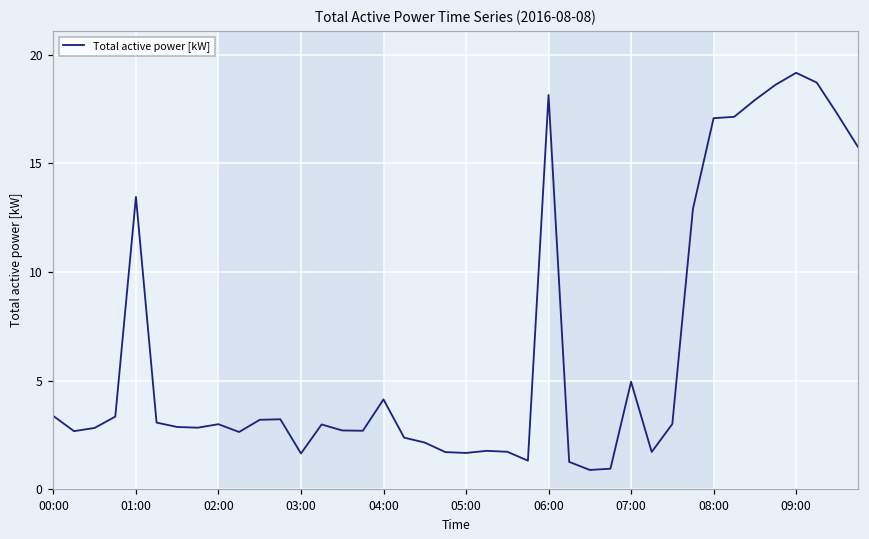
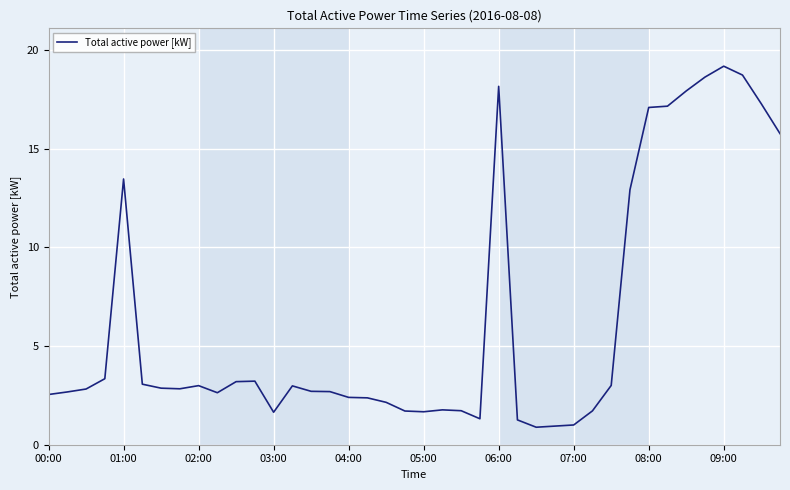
00:00: 3.4 -> 2.5
04:00: 4.1 -> 2.4
07:00: 4.9 -> 1.0
